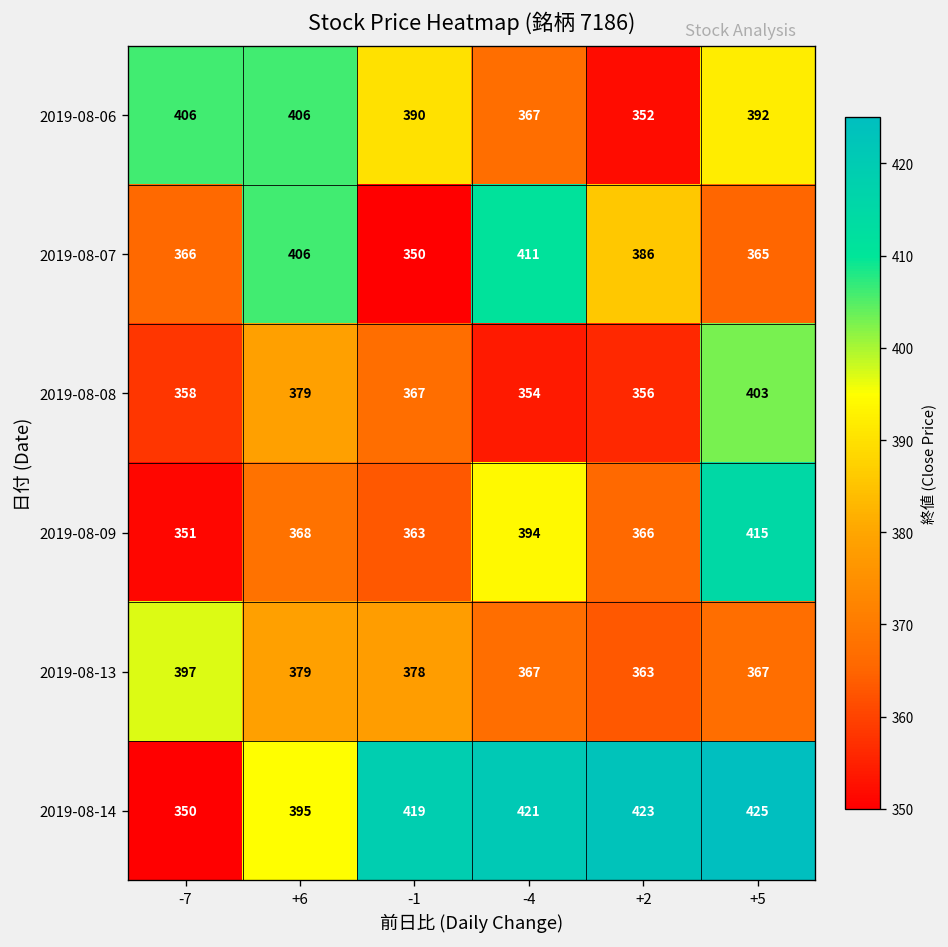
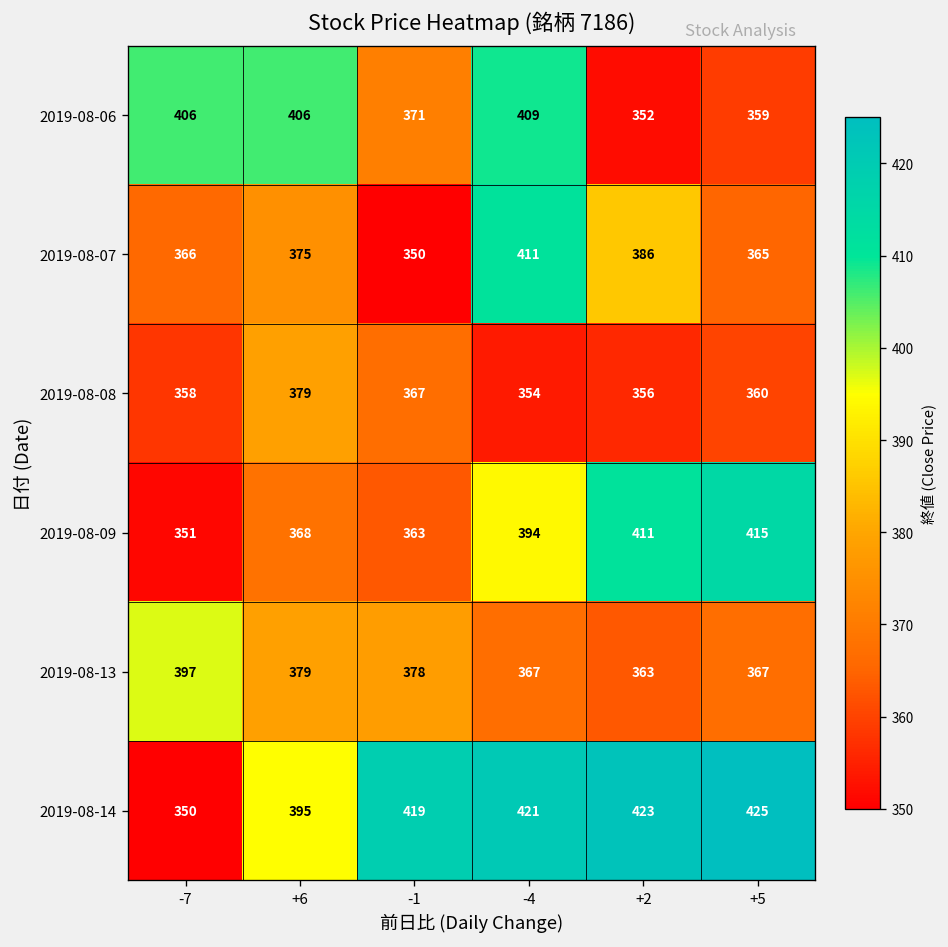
2019-08-06, -1: 390 -> 371
2019-08-06, -4: 367 -> 409
2019-08-06, +5: 392 -> 359
2019-08-07, +6: 406 -> 375
2019-08-08, +5: 403 -> 360
2019-08-09, +2: 366 -> 411
